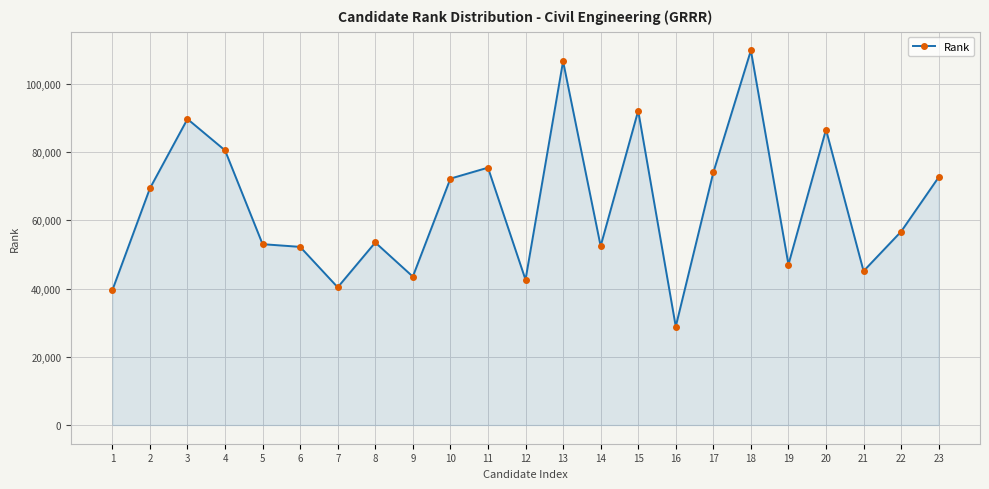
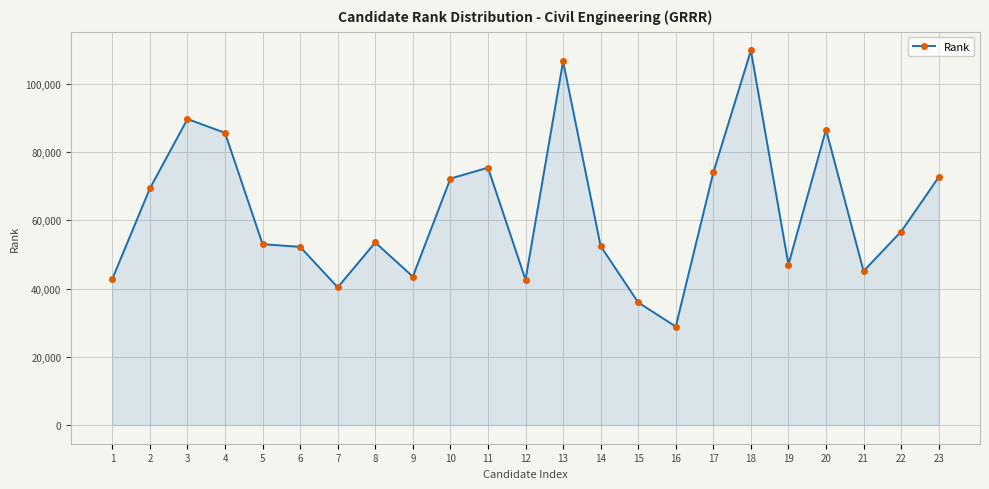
1: 40,000 -> 43,000
4: 81,000 -> 86,000
15: 92,000 -> 36,000
